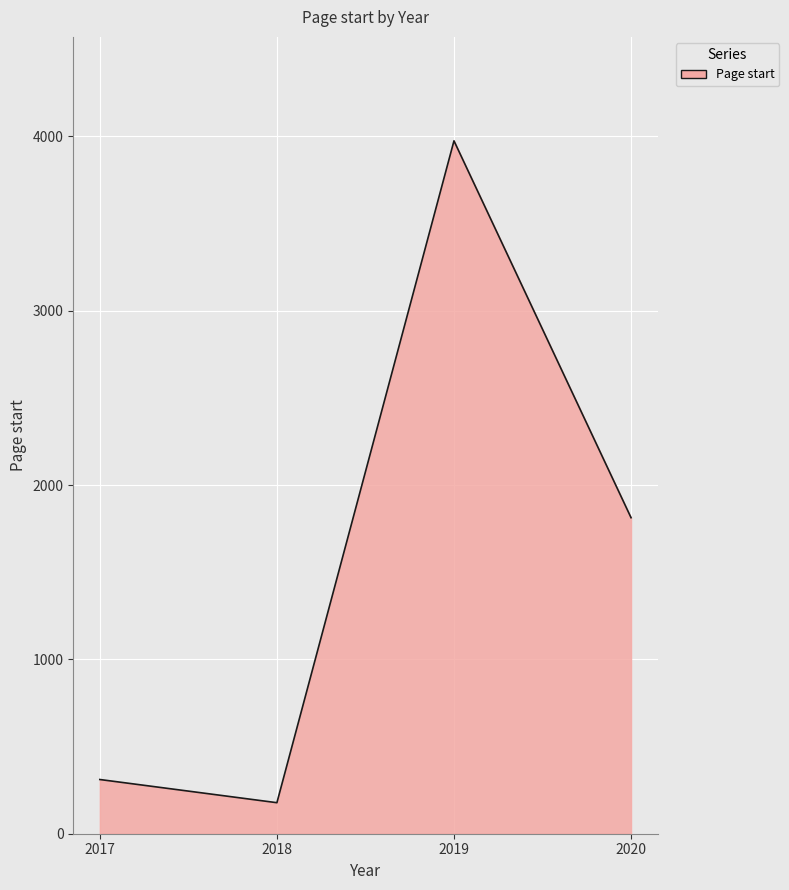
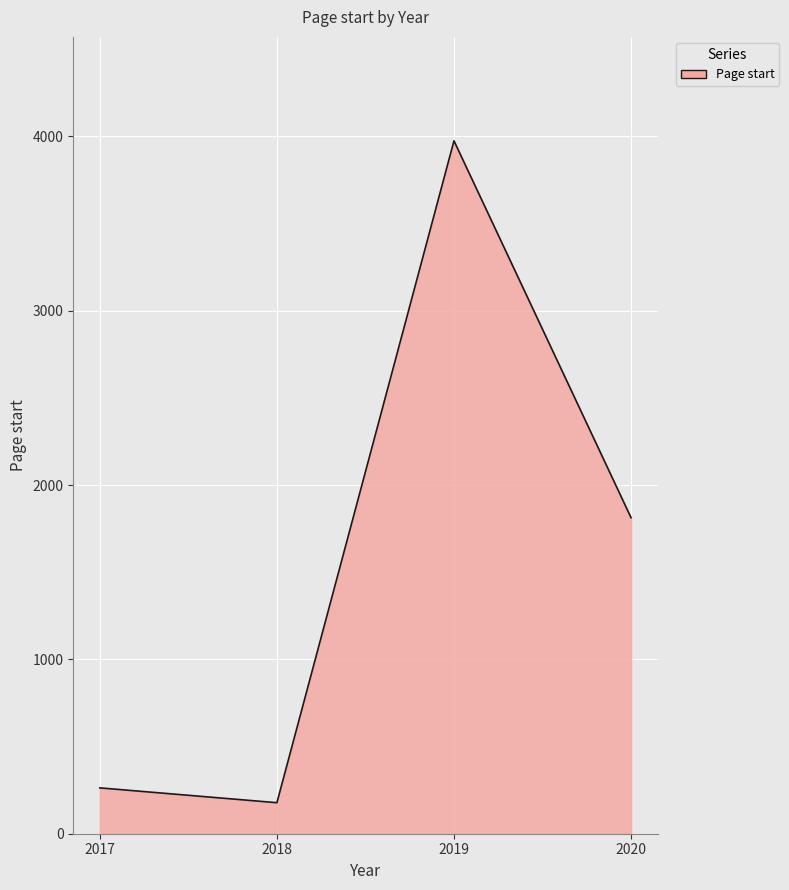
2017: 310 -> 260
